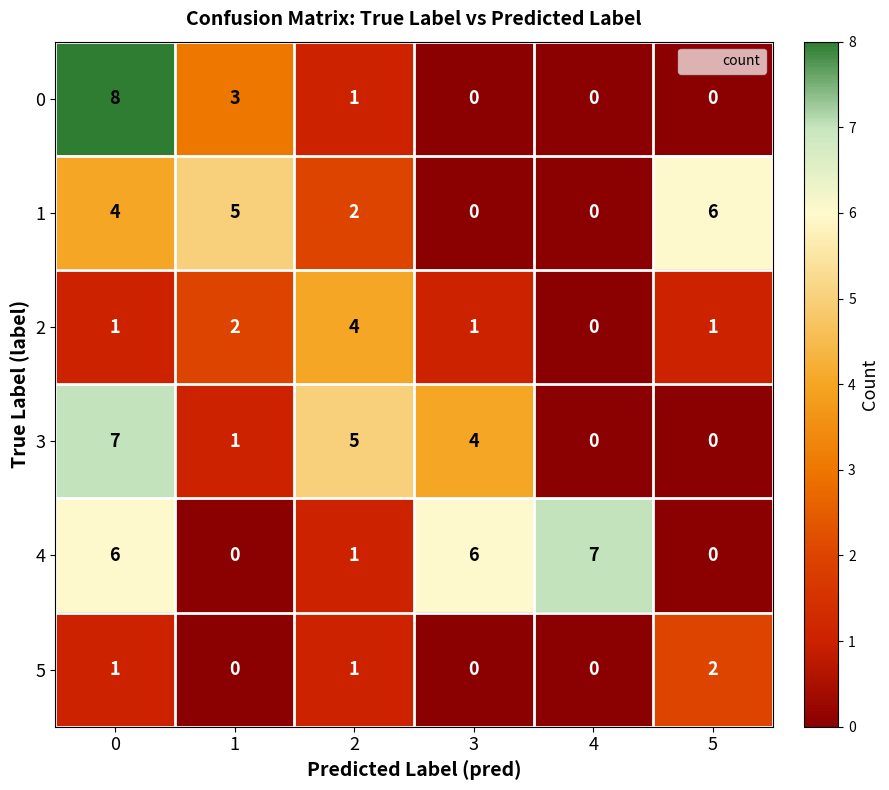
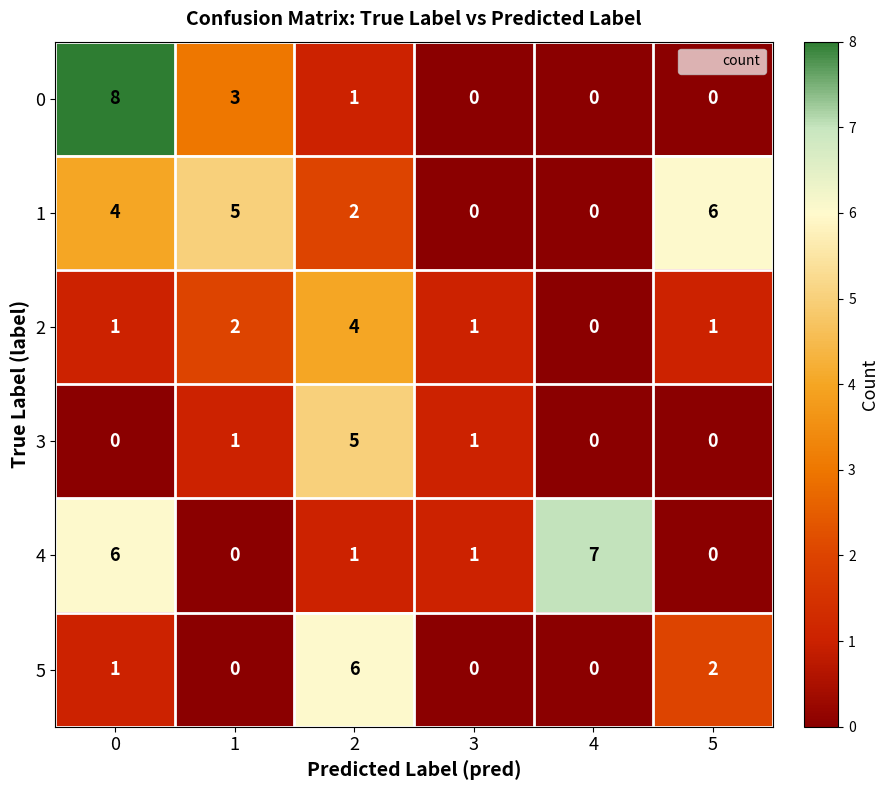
3, 0: 7 -> 0
3, 3: 4 -> 1
4, 3: 6 -> 1
5, 2: 1 -> 6
